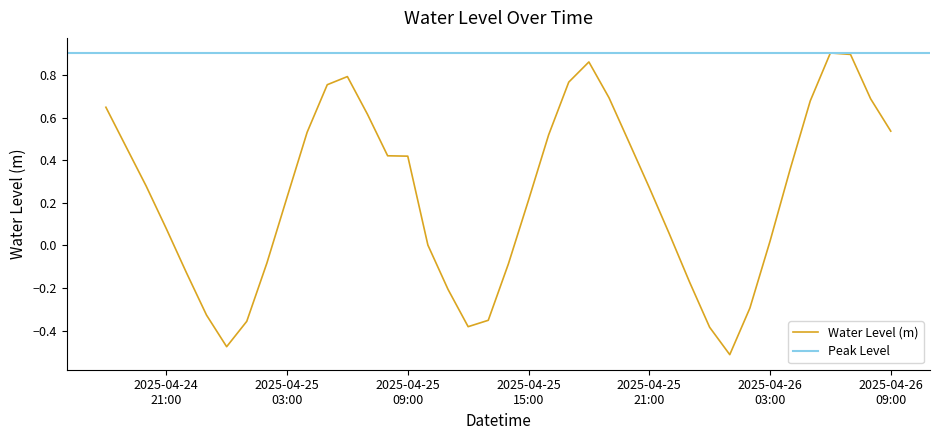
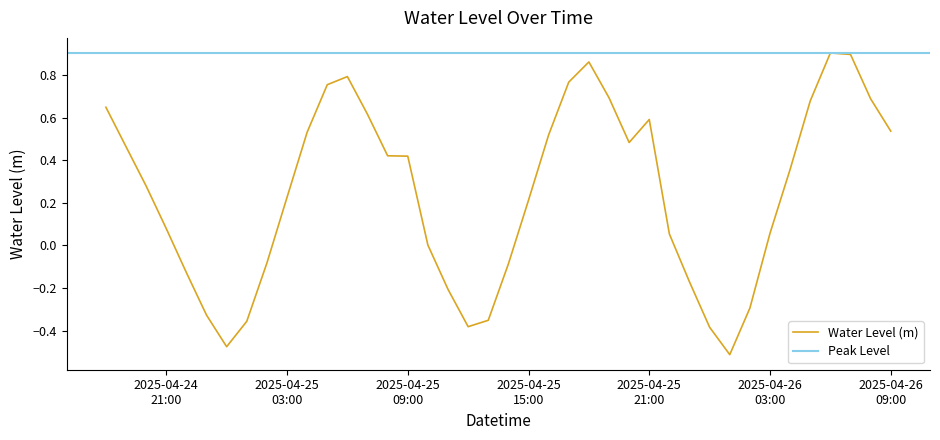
2025-04-25 21:00: 0.27 -> 0.59
2025-04-26 03:00: 0.02 -> 0.06
